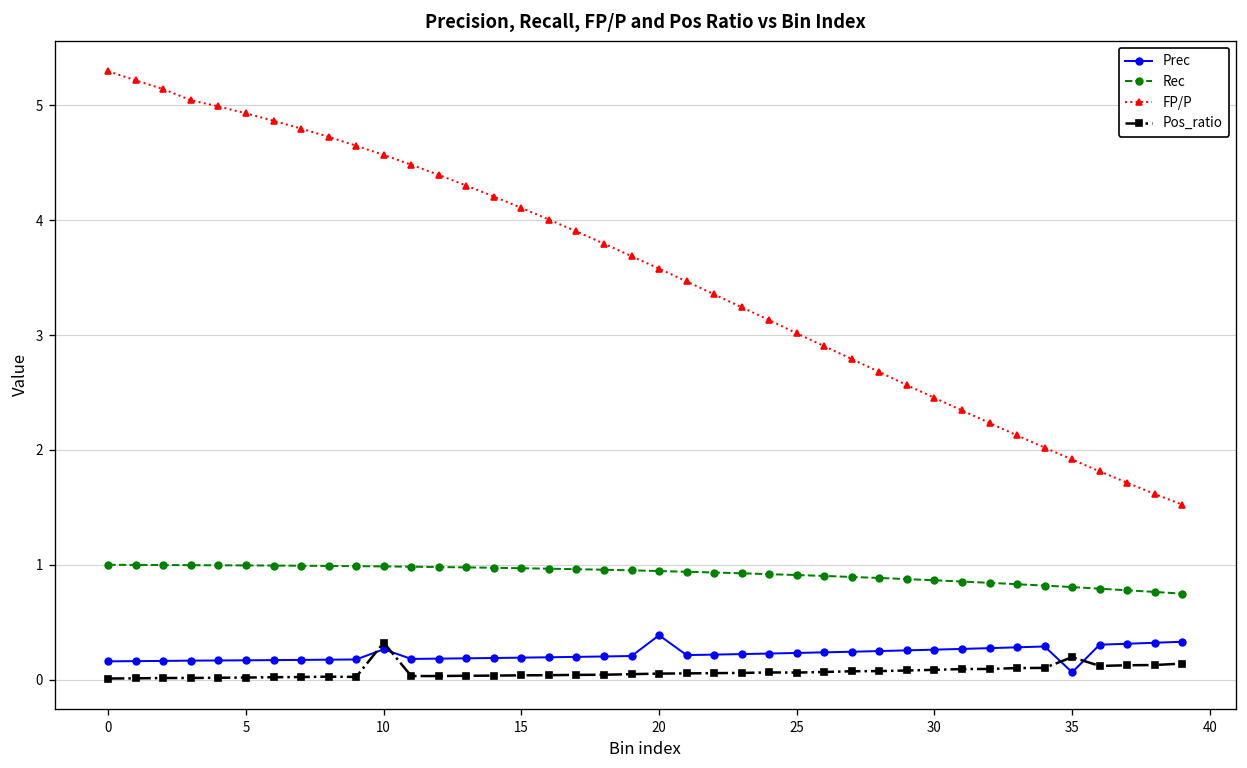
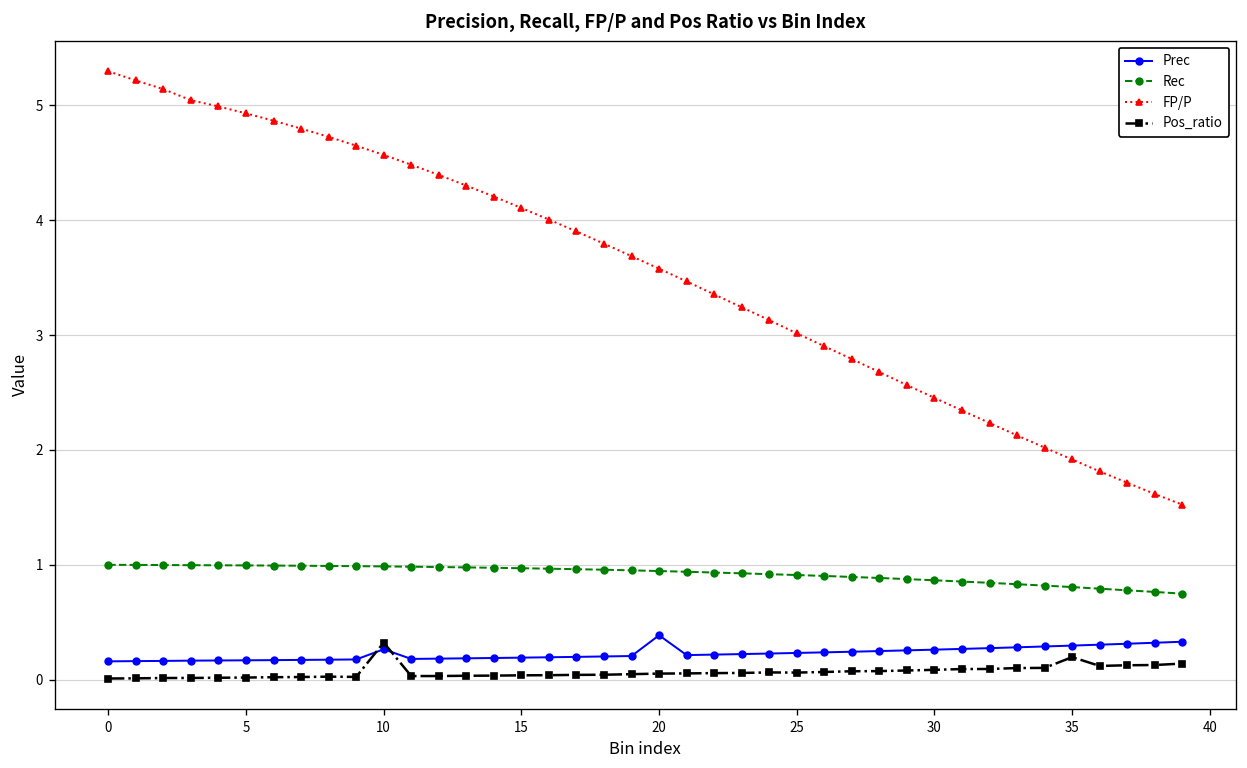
Prec, 35: 0.1 -> 0.3
